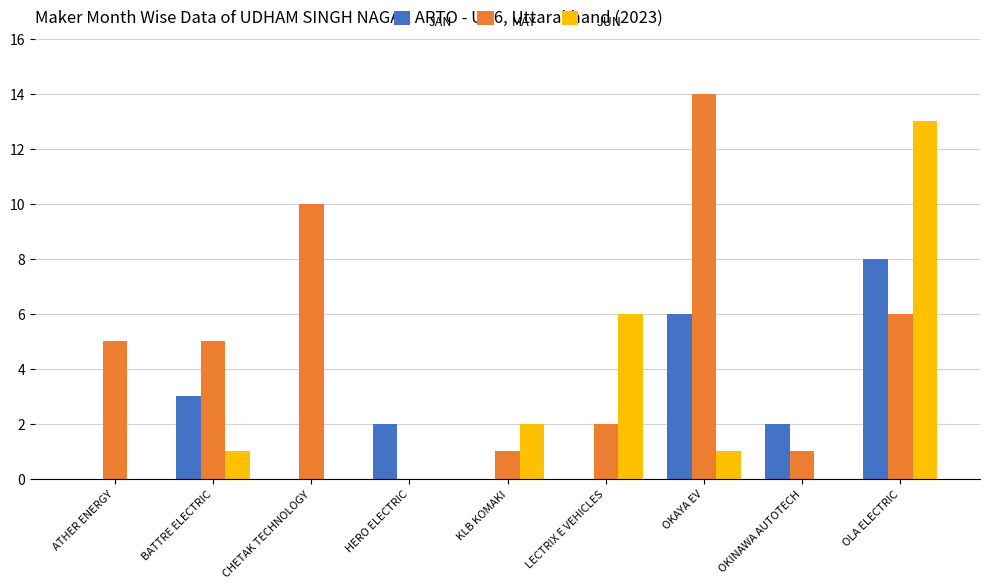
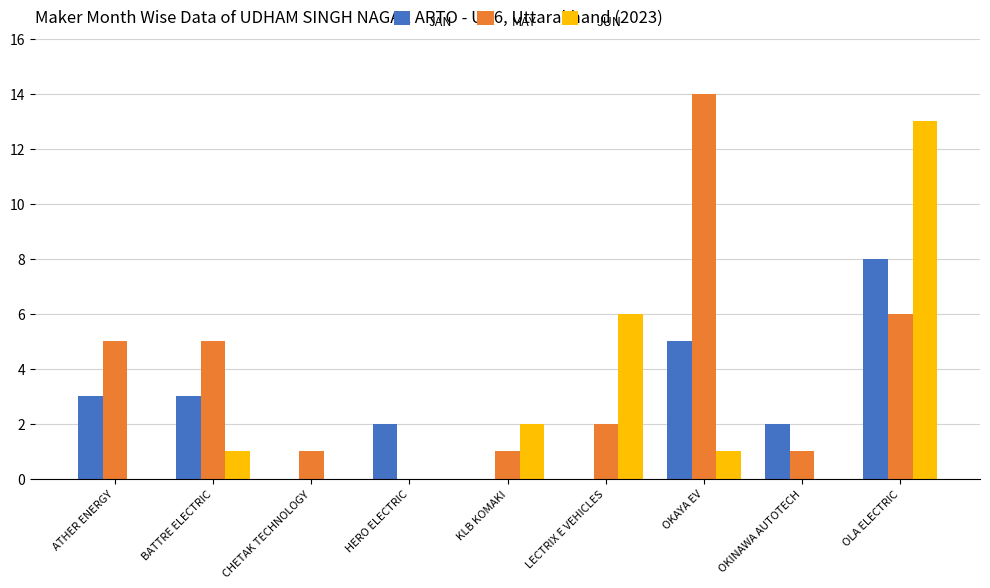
JAN, ATHER ENERGY: 0 -> 3
MAY, CHETAK TECHNOLOGY: 10 -> 1
JAN, OKAYA EV: 6 -> 5
